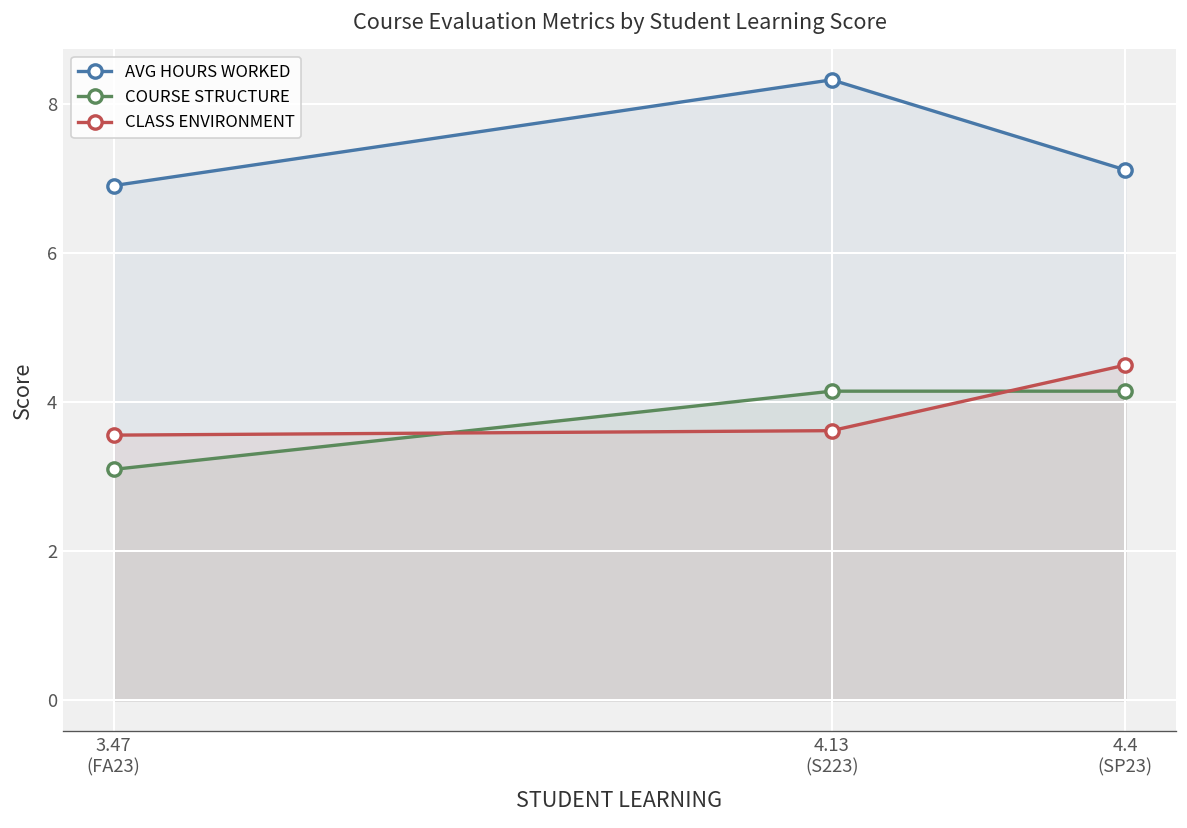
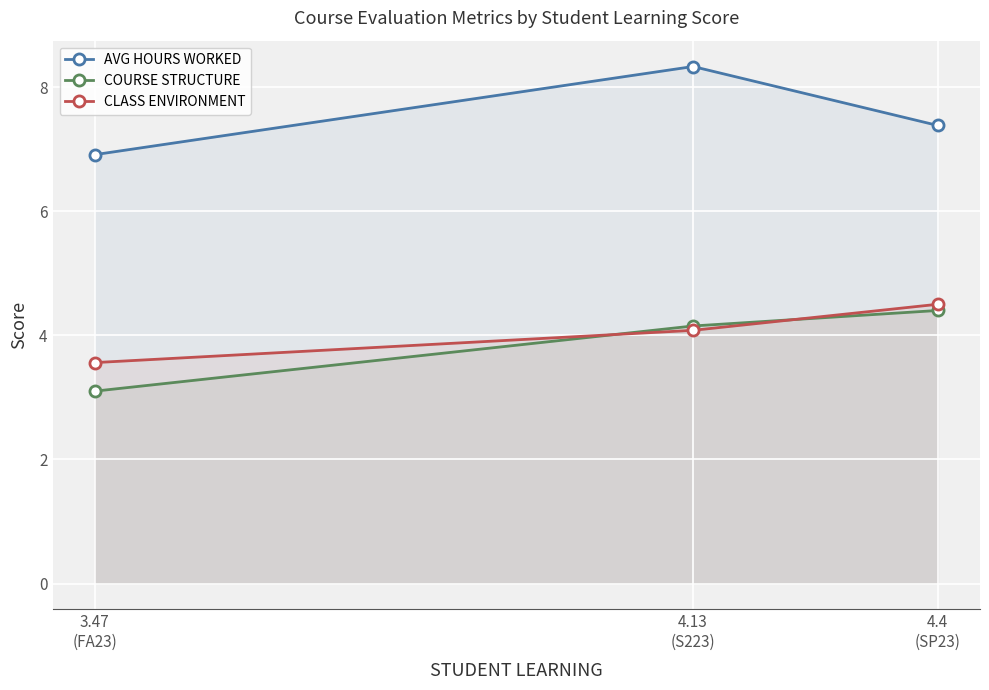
CLASS ENVIRONMENT, 4.13 (S223): 3.6 -> 4.1
AVG HOURS WORKED, 4.4 (SP23): 7.1 -> 7.4
COURSE STRUCTURE, 4.4 (SP23): 4.2 -> 4.4
